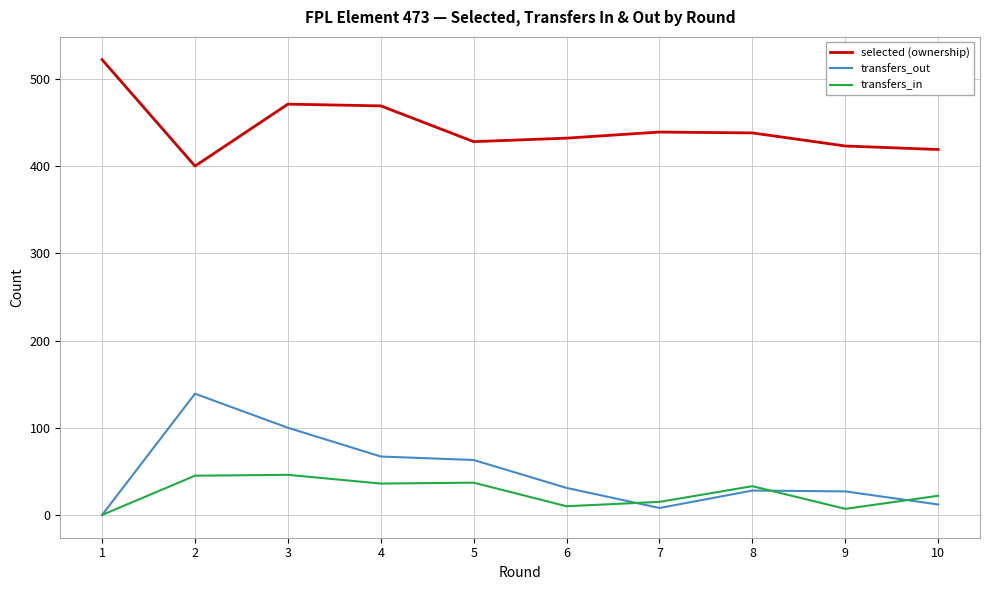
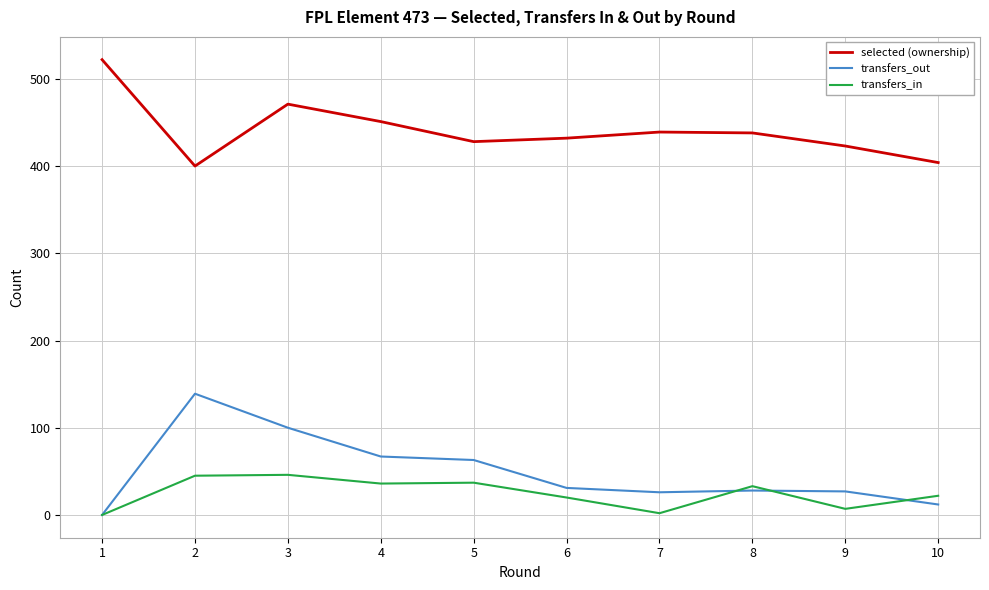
selected (ownership), 4: 470 -> 450
transfers_in, 6: 10 -> 20
transfers_out, 7: 10 -> 30
transfers_in, 7: 20 -> 0
selected (ownership), 10: 420 -> 400
